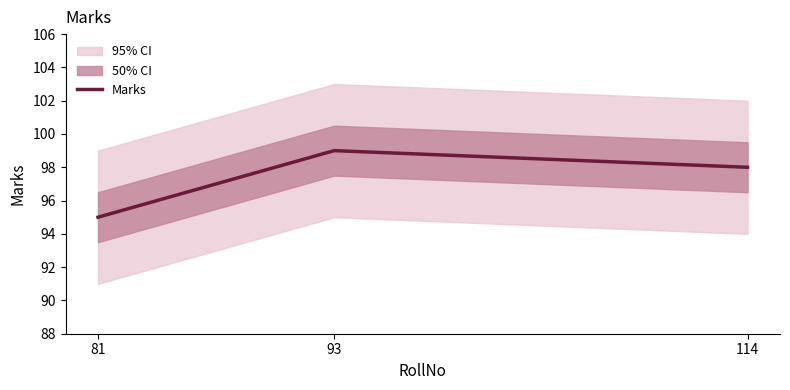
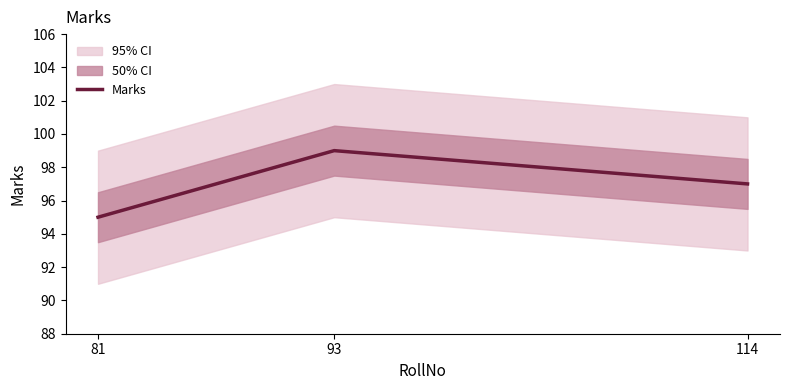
Marks, 114: 98 -> 97
